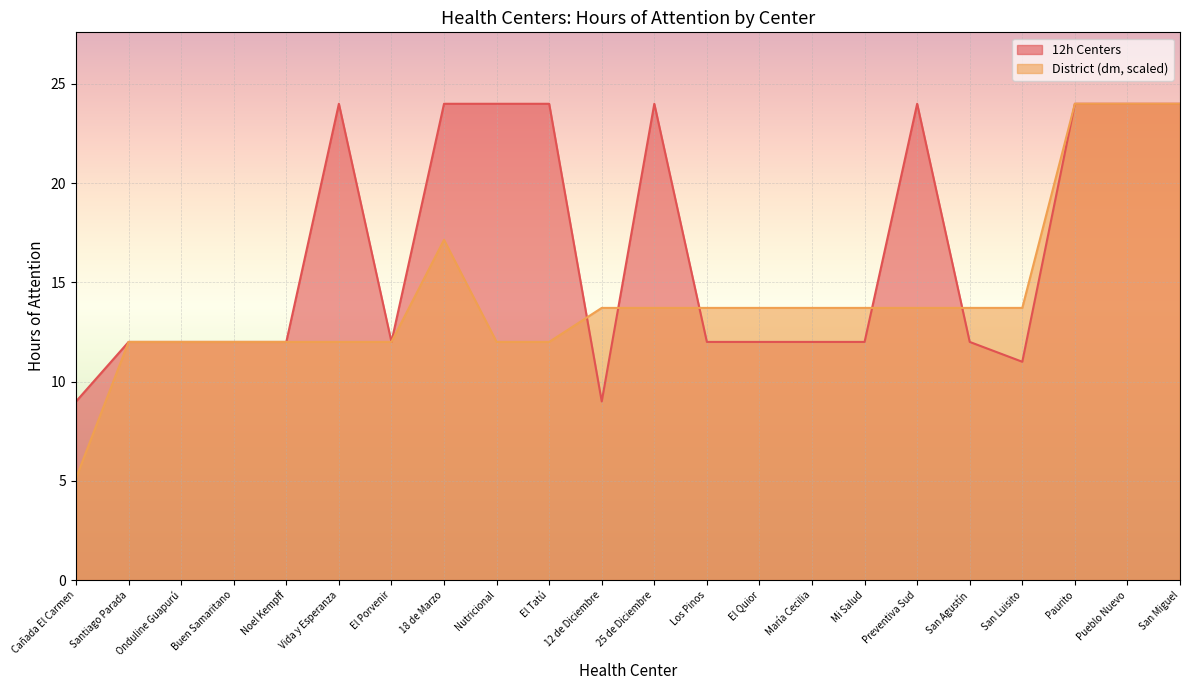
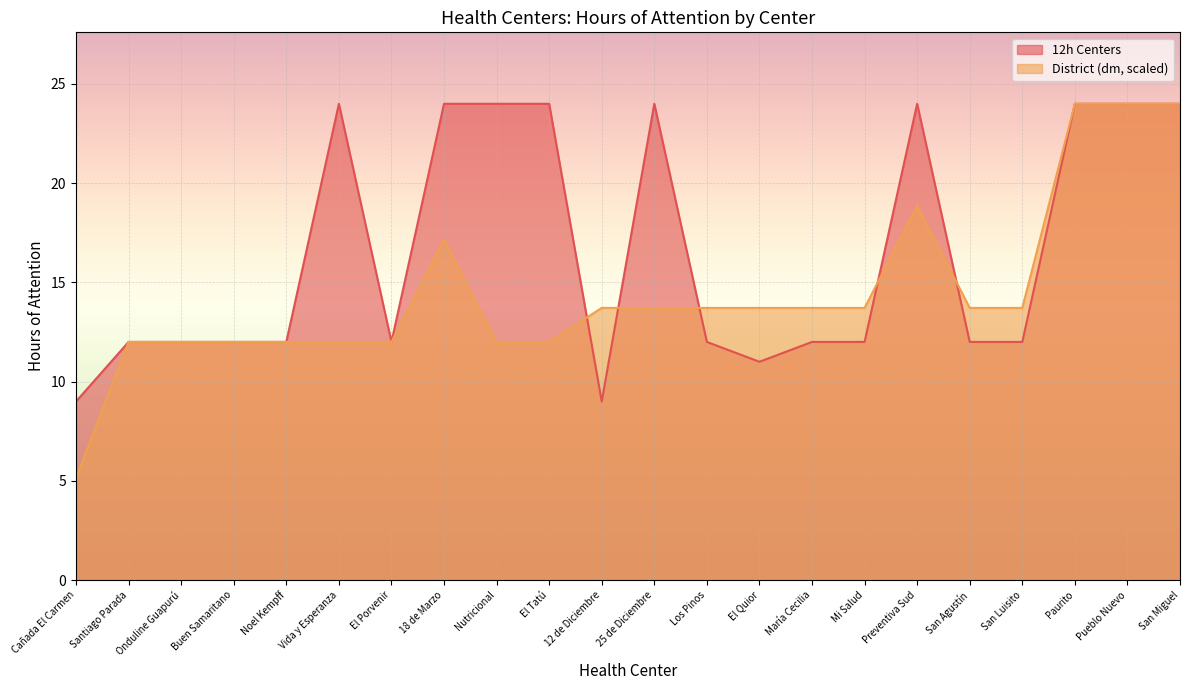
12h Centers, El Quior: 12 -> 11
District (dm, scaled), Preventiva Sud: 13.7 -> 18.9
12h Centers, San Luisito: 11 -> 12
